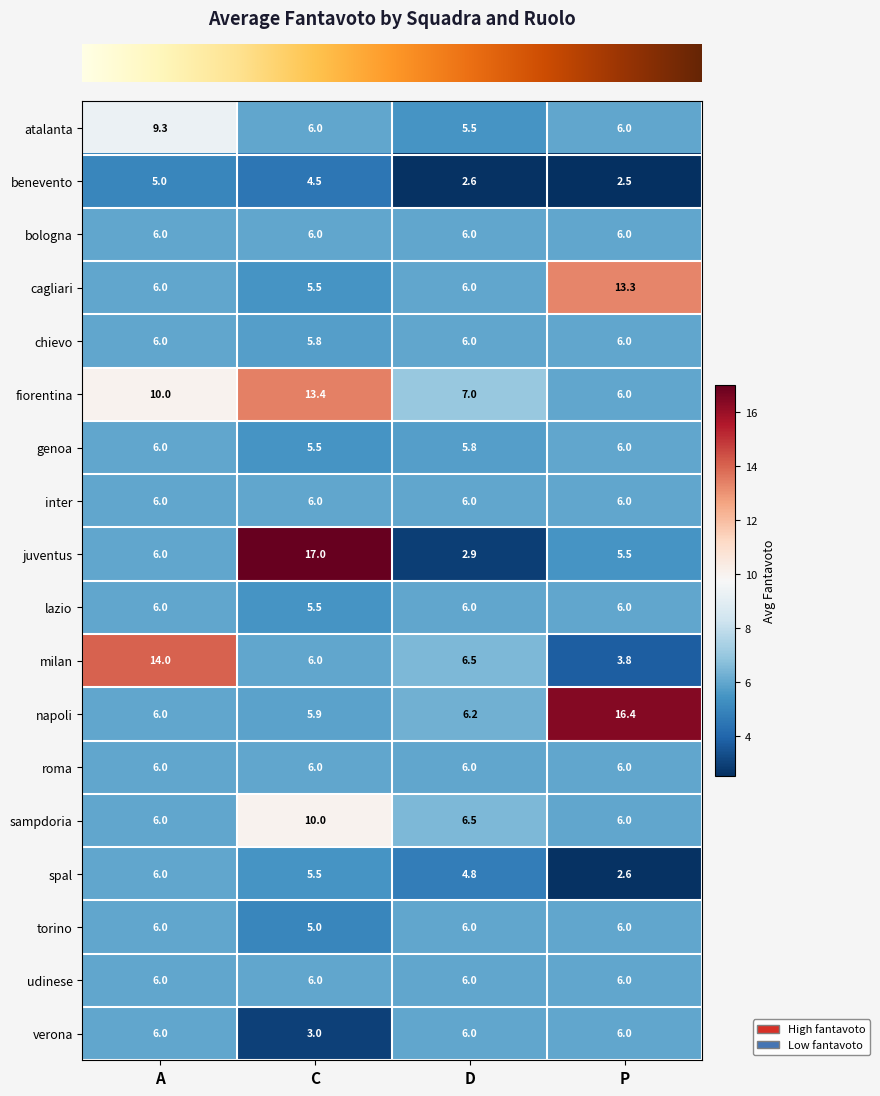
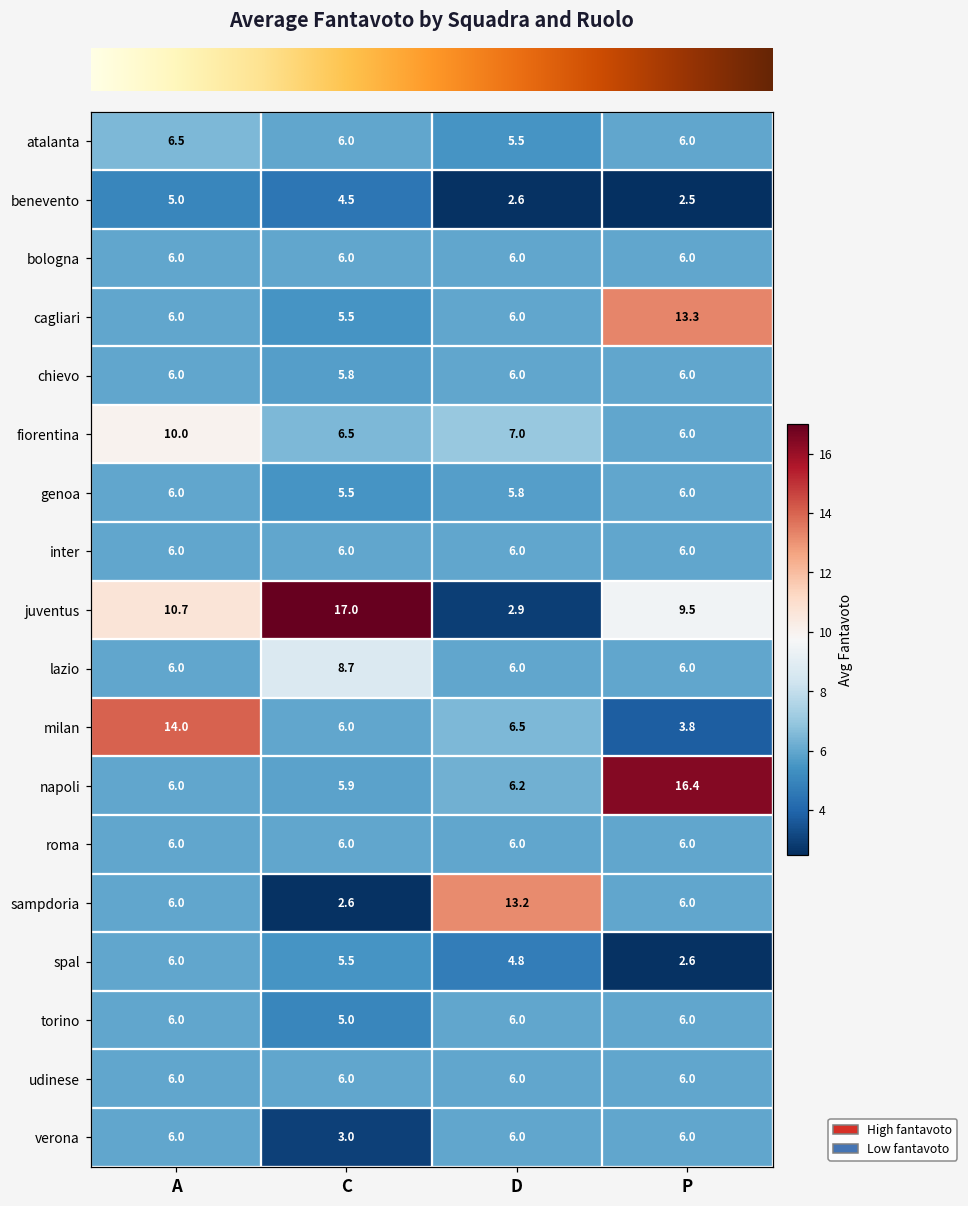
atalanta, A: 9.3 -> 6.5
fiorentina, C: 13.4 -> 6.5
juventus, A: 6.0 -> 10.7
juventus, P: 5.5 -> 9.5
lazio, C: 5.5 -> 8.7
sampdoria, C: 10.0 -> 2.6
sampdoria, D: 6.5 -> 13.2
